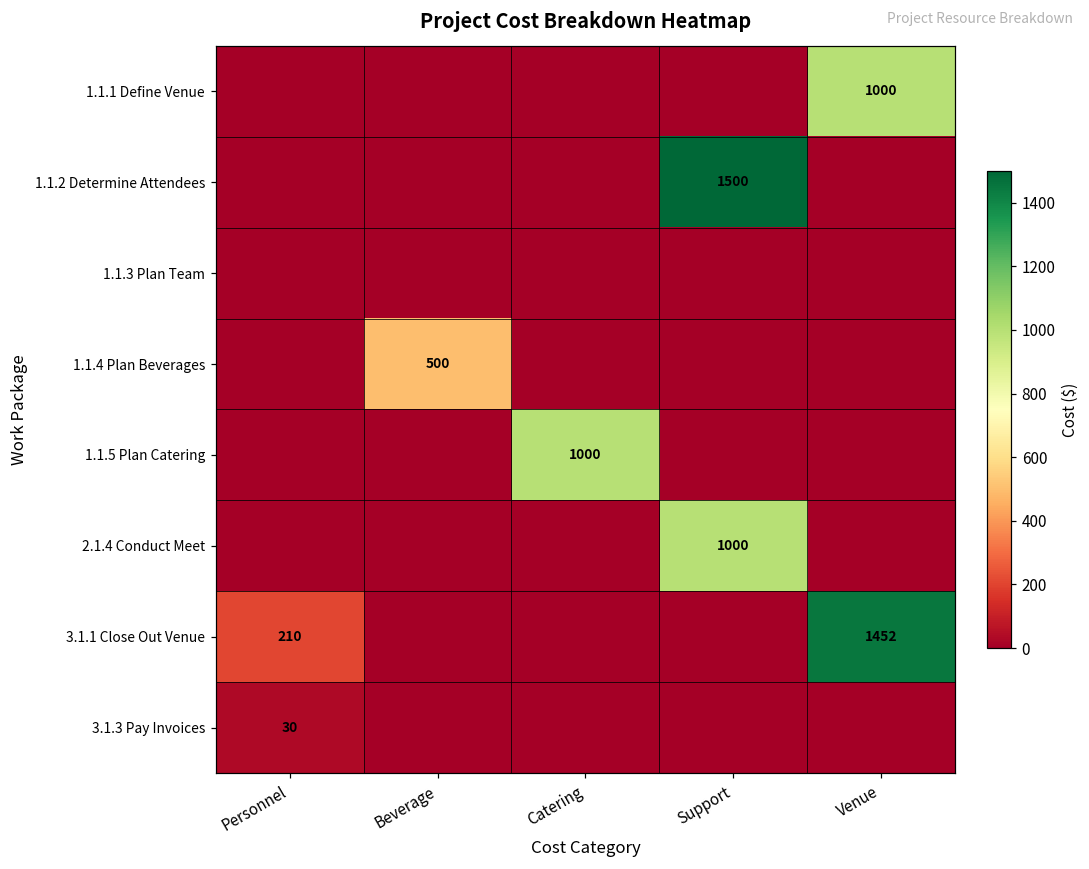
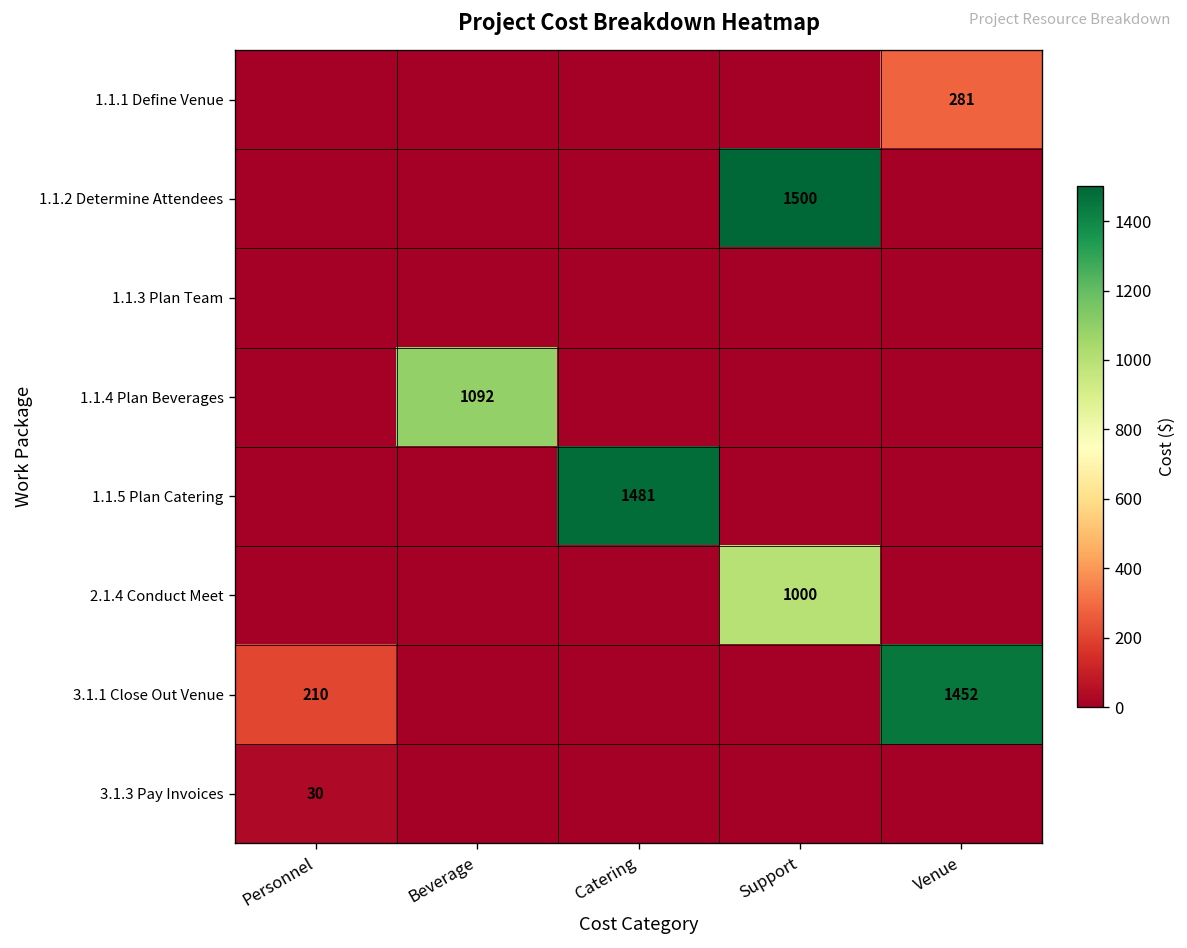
1.1.1 Define Venue, Venue: 1000 -> 281
1.1.4 Plan Beverages, Beverage: 500 -> 1092
1.1.5 Plan Catering, Catering: 1000 -> 1481
